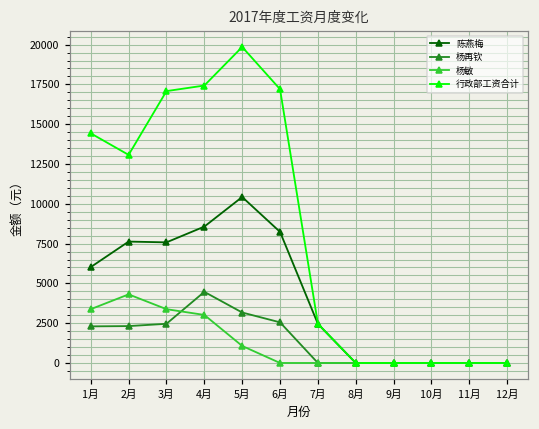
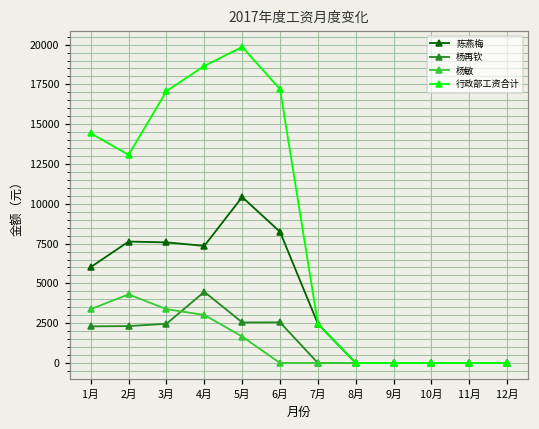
陈燕梅, 4月: 8600 -> 7400
行政部工资合计, 4月: 17400 -> 18700
杨再钦, 5月: 3200 -> 2500
杨敏, 5月: 1100 -> 1700
